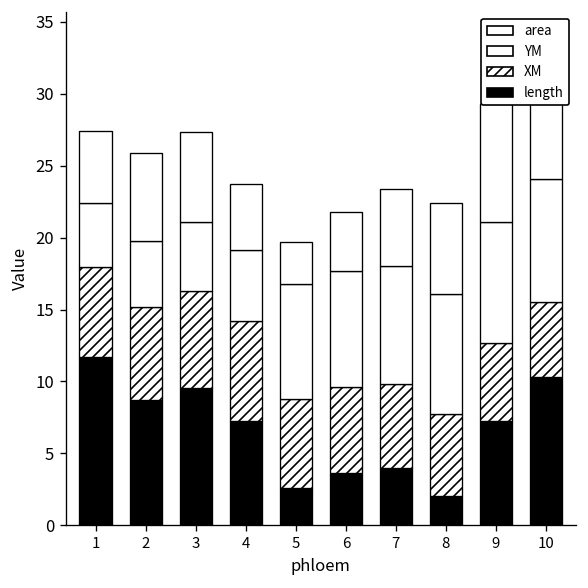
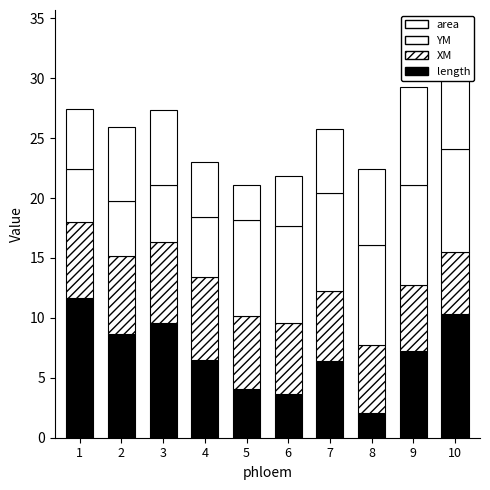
length, 4: 7.3 -> 6.5
length, 5: 2.6 -> 4.0
length, 7: 4.0 -> 6.4
